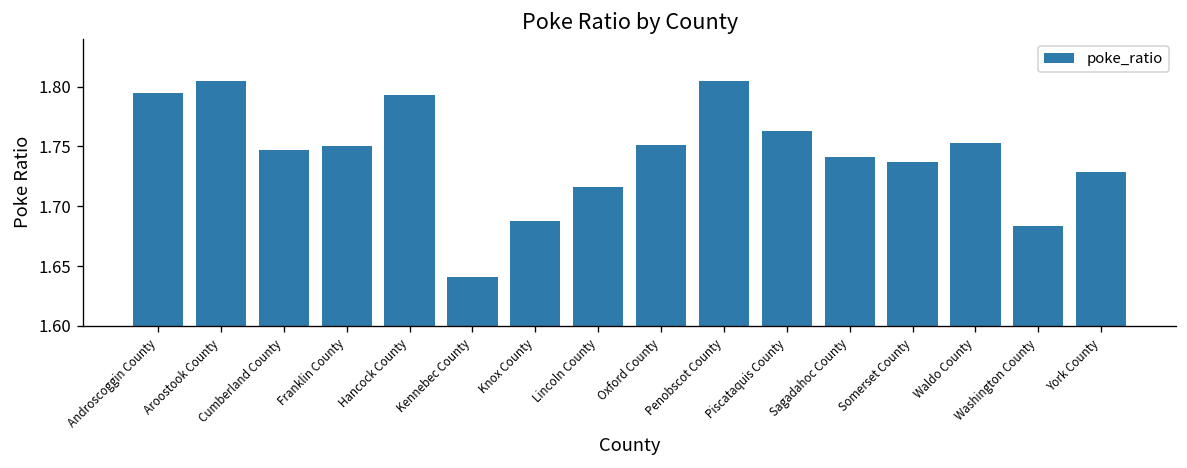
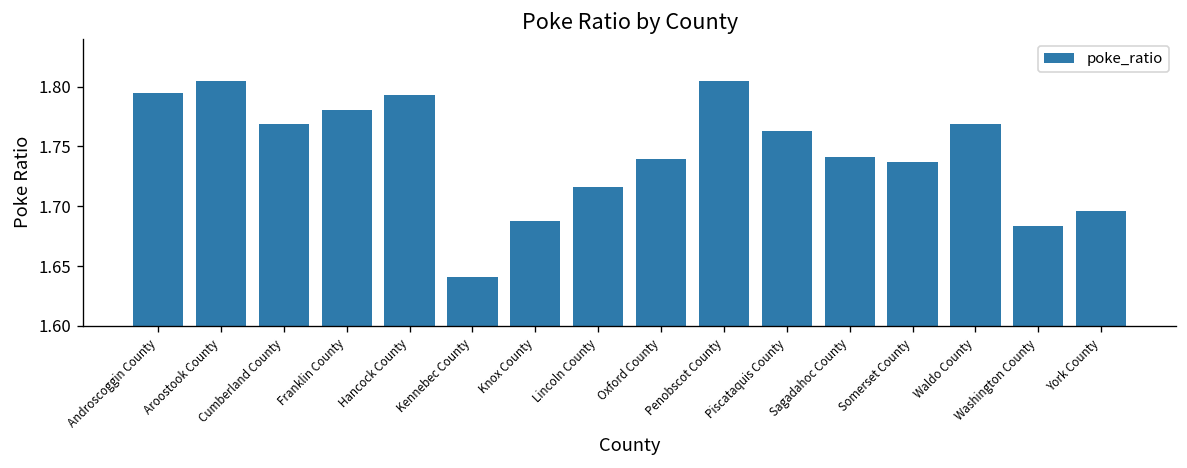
Cumberland County: 1.75 -> 1.77
Franklin County: 1.75 -> 1.78
Oxford County: 1.75 -> 1.74
Waldo County: 1.75 -> 1.77
York County: 1.73 -> 1.70
